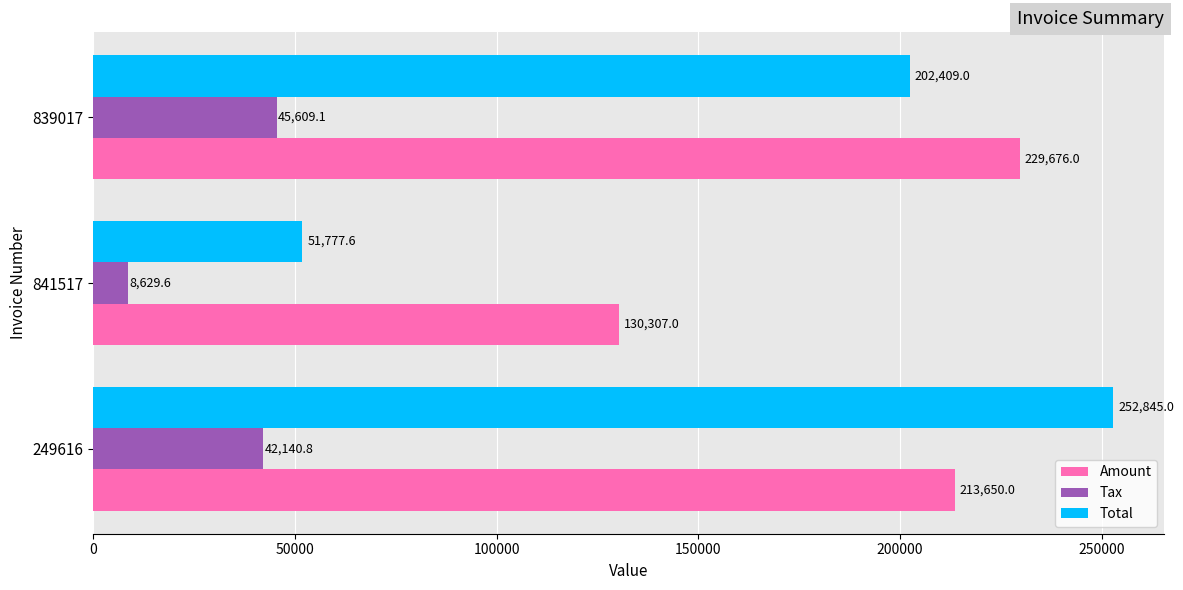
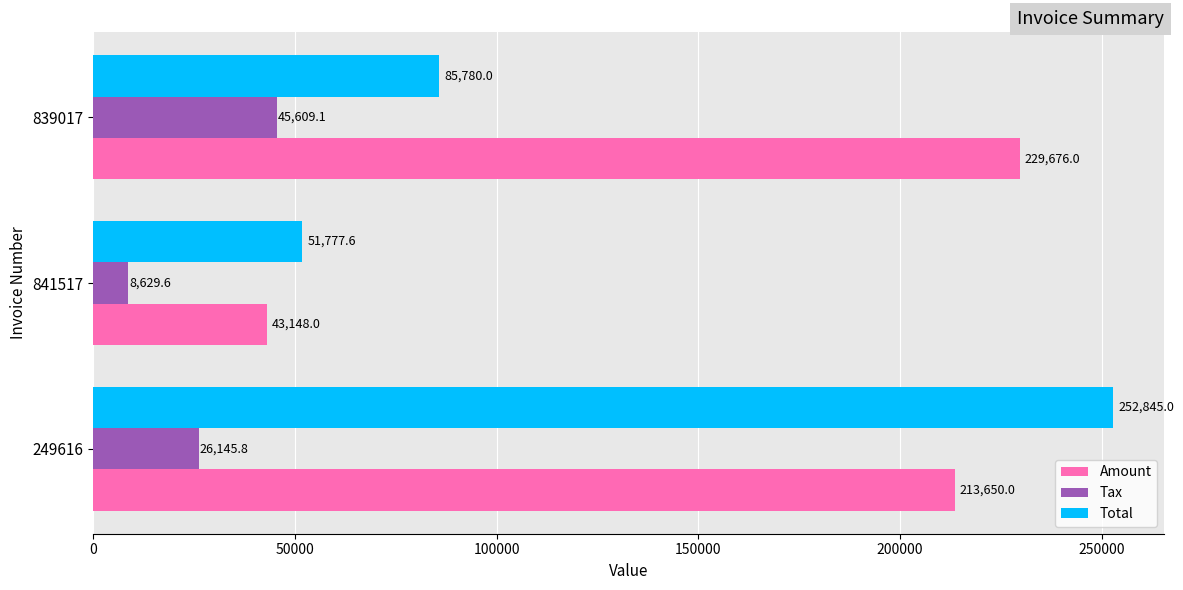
Total, 839017: 202,409.0 -> 85,780.0
Amount, 841517: 130,307.0 -> 43,148.0
Tax, 249616: 42,140.8 -> 26,145.8
